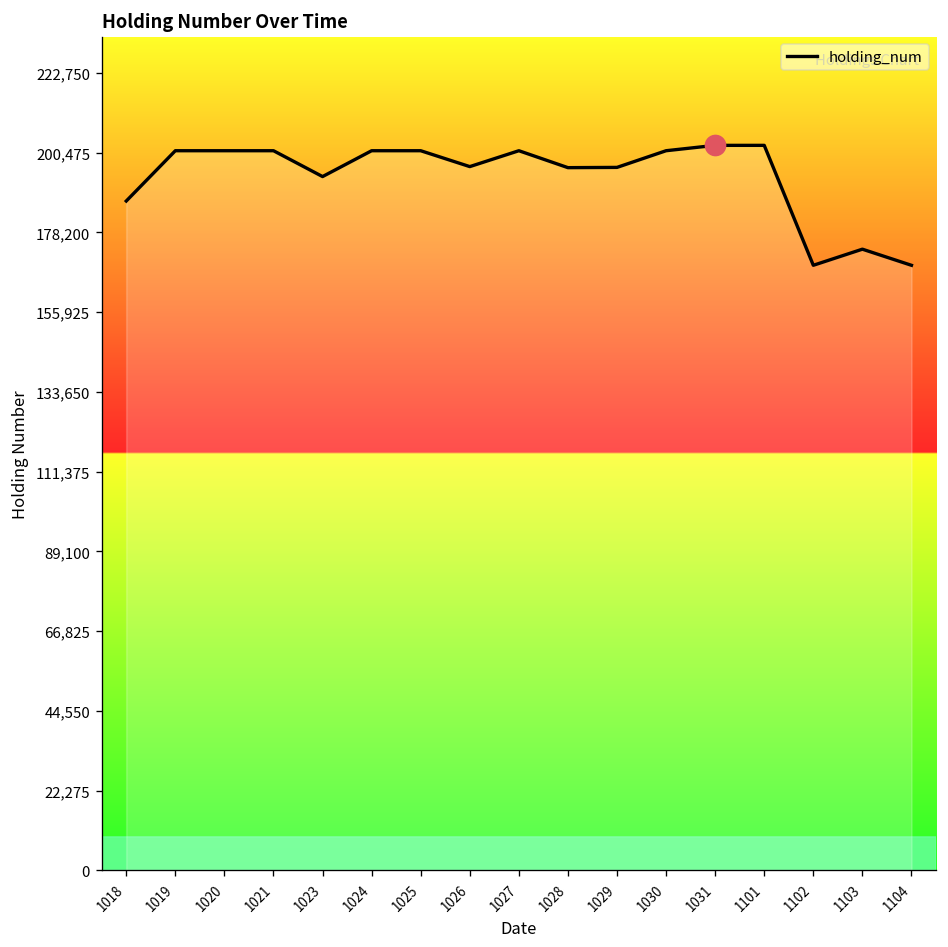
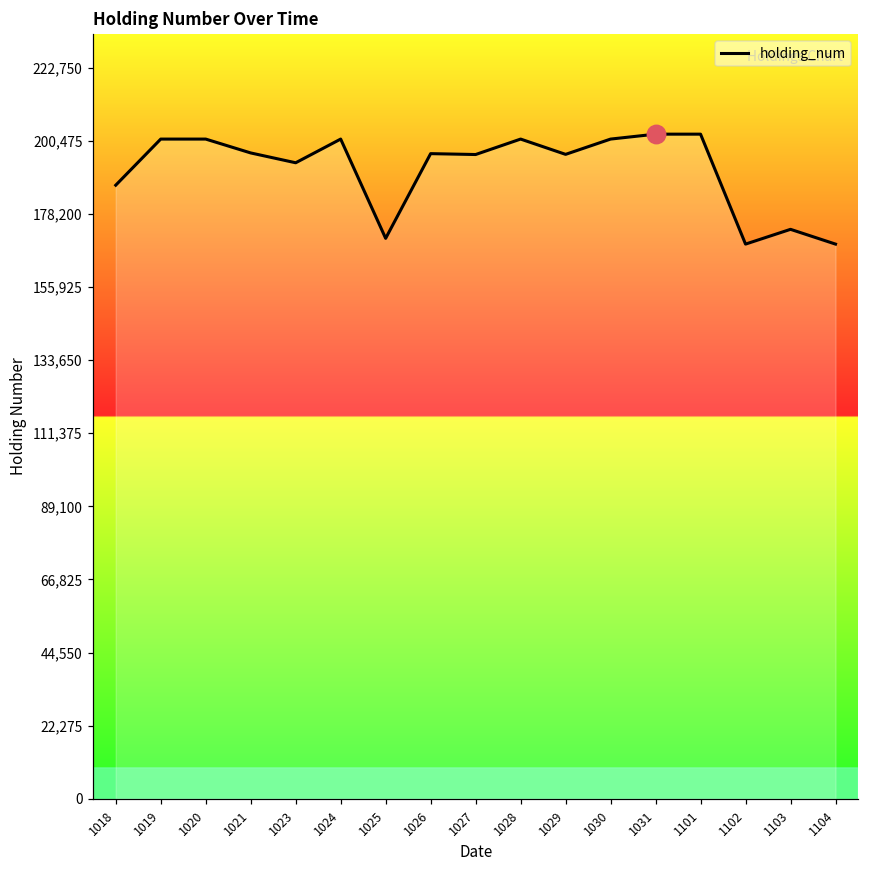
holding_num, 1021: 201,000 -> 197,000
holding_num, 1025: 201,000 -> 171,000
holding_num, 1027: 201,000 -> 196,000
holding_num, 1028: 196,000 -> 201,000
